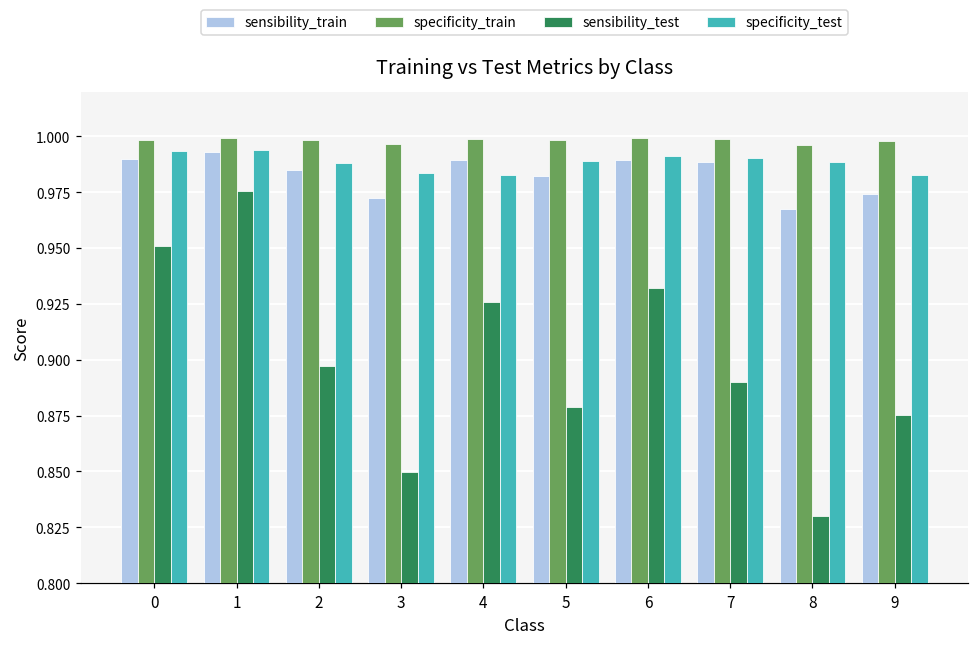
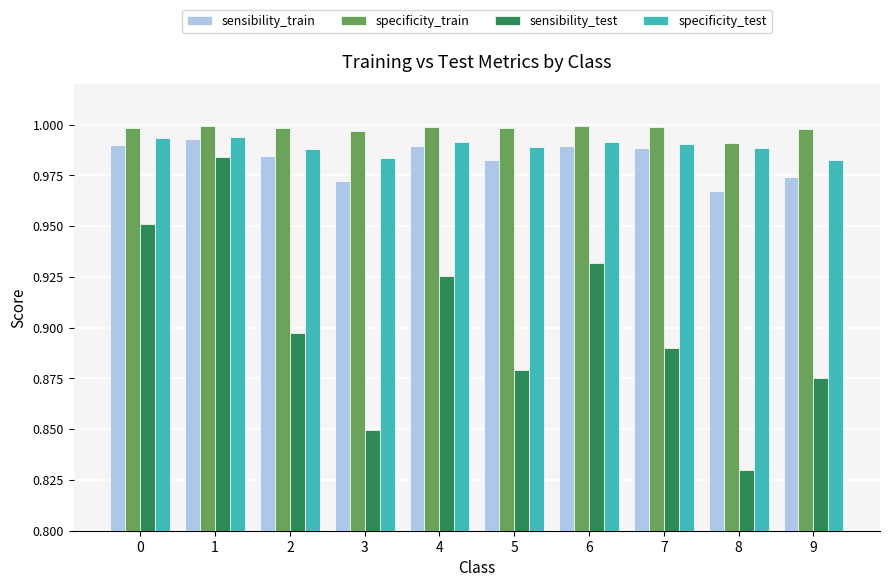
sensibility_test, 1: 0.975 -> 0.984
specificity_test, 4: 0.982 -> 0.991
specificity_train, 8: 0.996 -> 0.991
